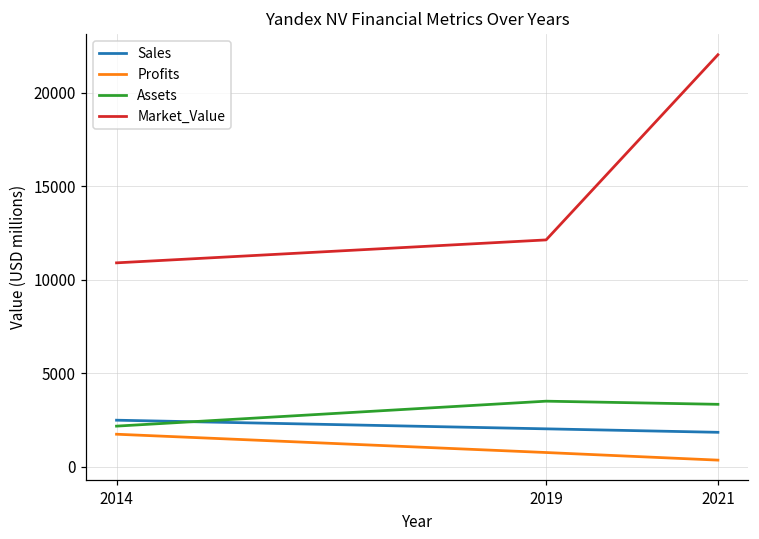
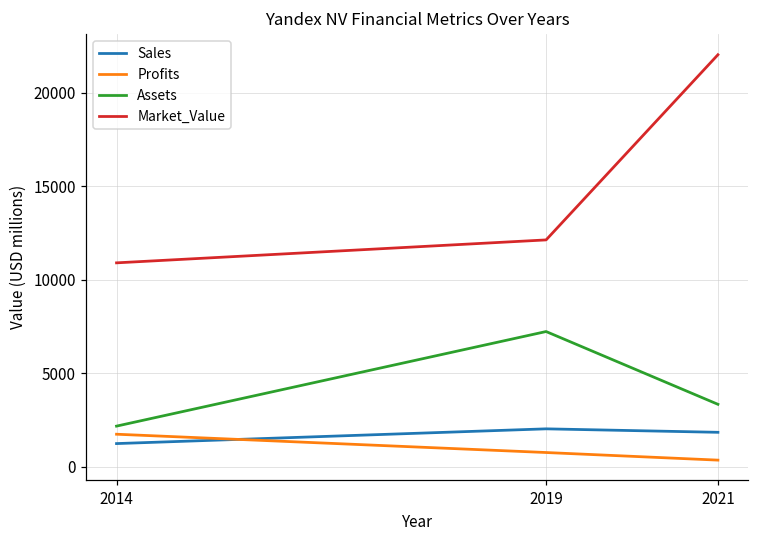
Sales, 2014: 2500 -> 1200
Assets, 2019: 3500 -> 7200
